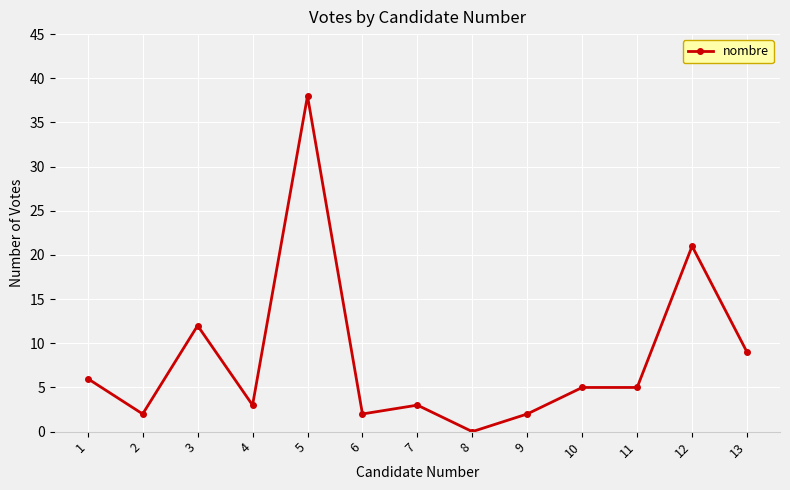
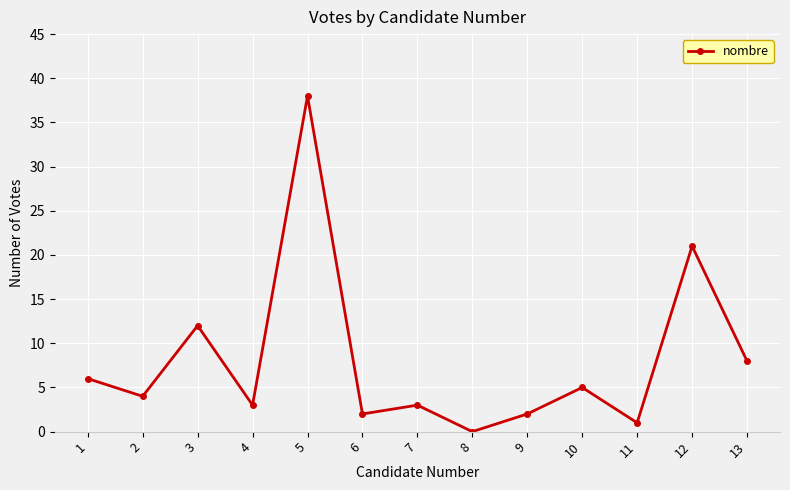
2: 2 -> 4
11: 5 -> 1
13: 9 -> 8
